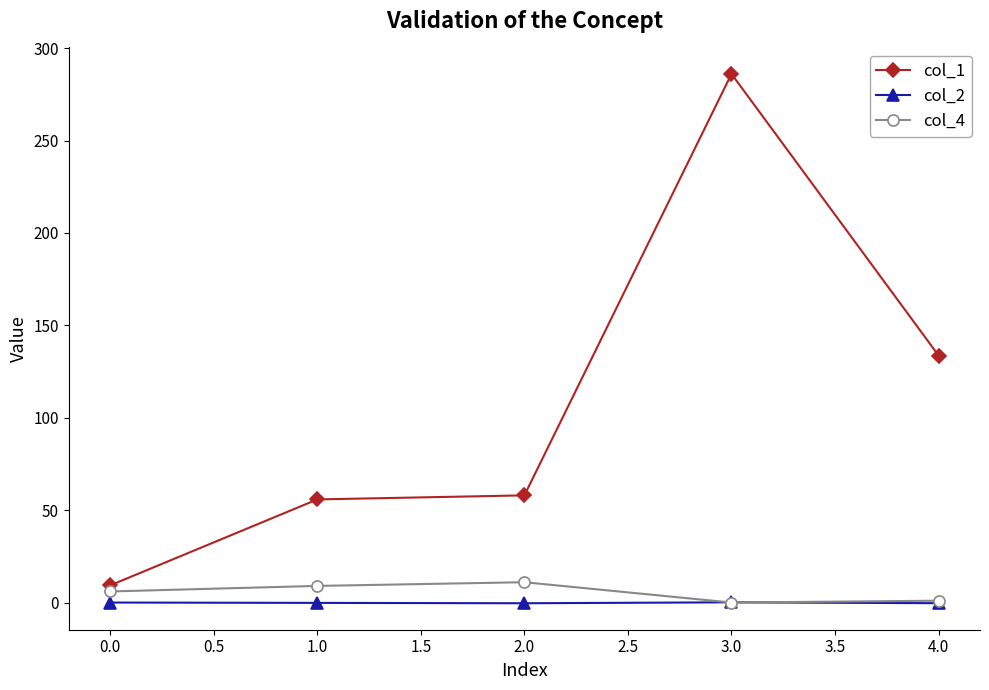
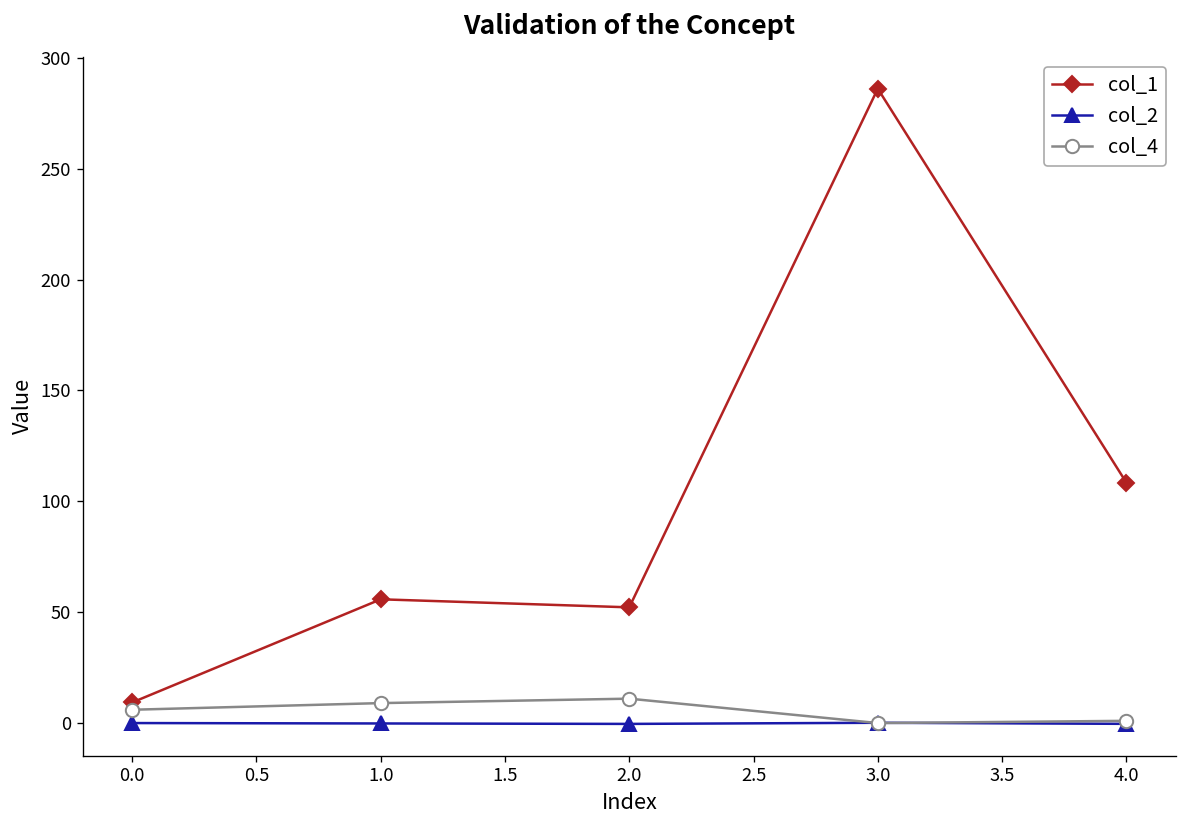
col_1, 2.0: 58 -> 52
col_1, 4.0: 134 -> 108
